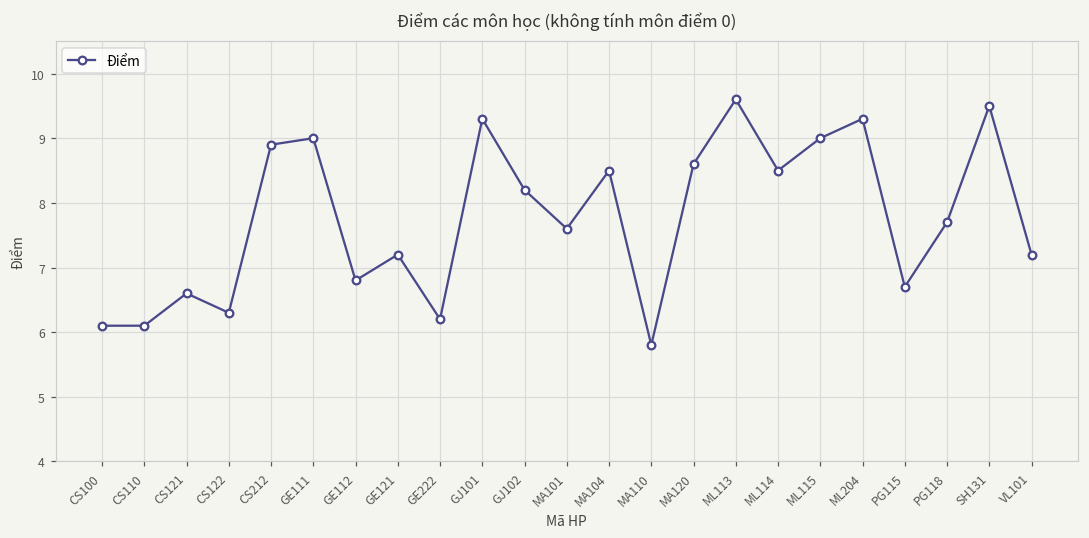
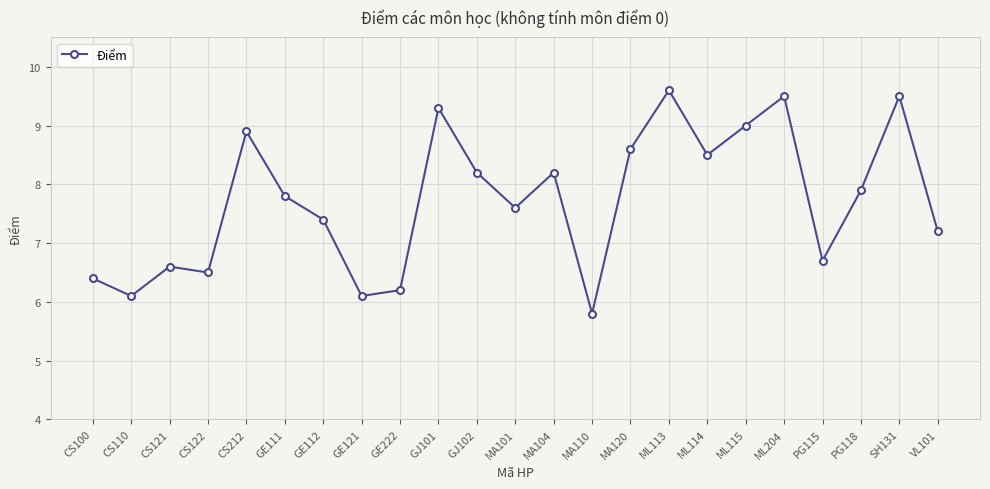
CS100: 6.1 -> 6.4
CS122: 6.3 -> 6.5
GE111: 9.0 -> 7.8
GE112: 6.8 -> 7.4
GE121: 7.2 -> 6.1
MA104: 8.5 -> 8.2
ML204: 9.3 -> 9.5
PG118: 7.7 -> 7.9
